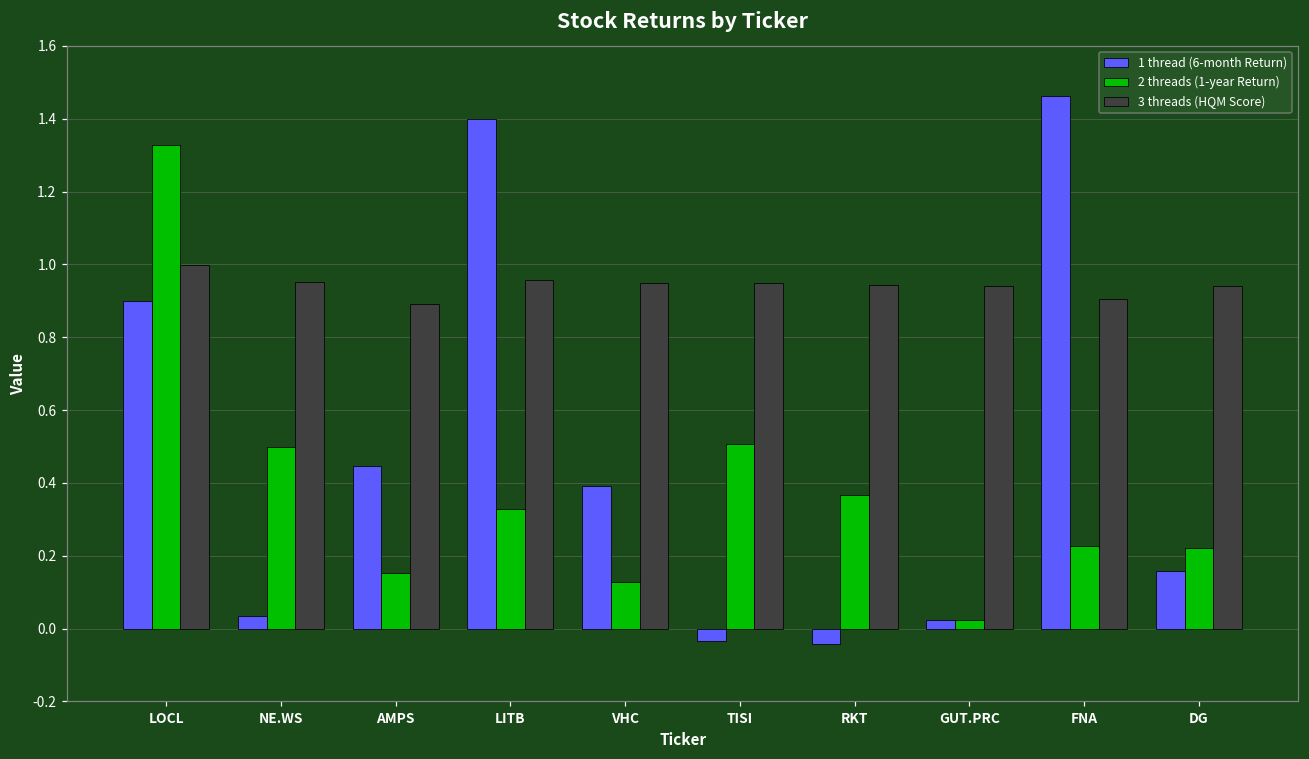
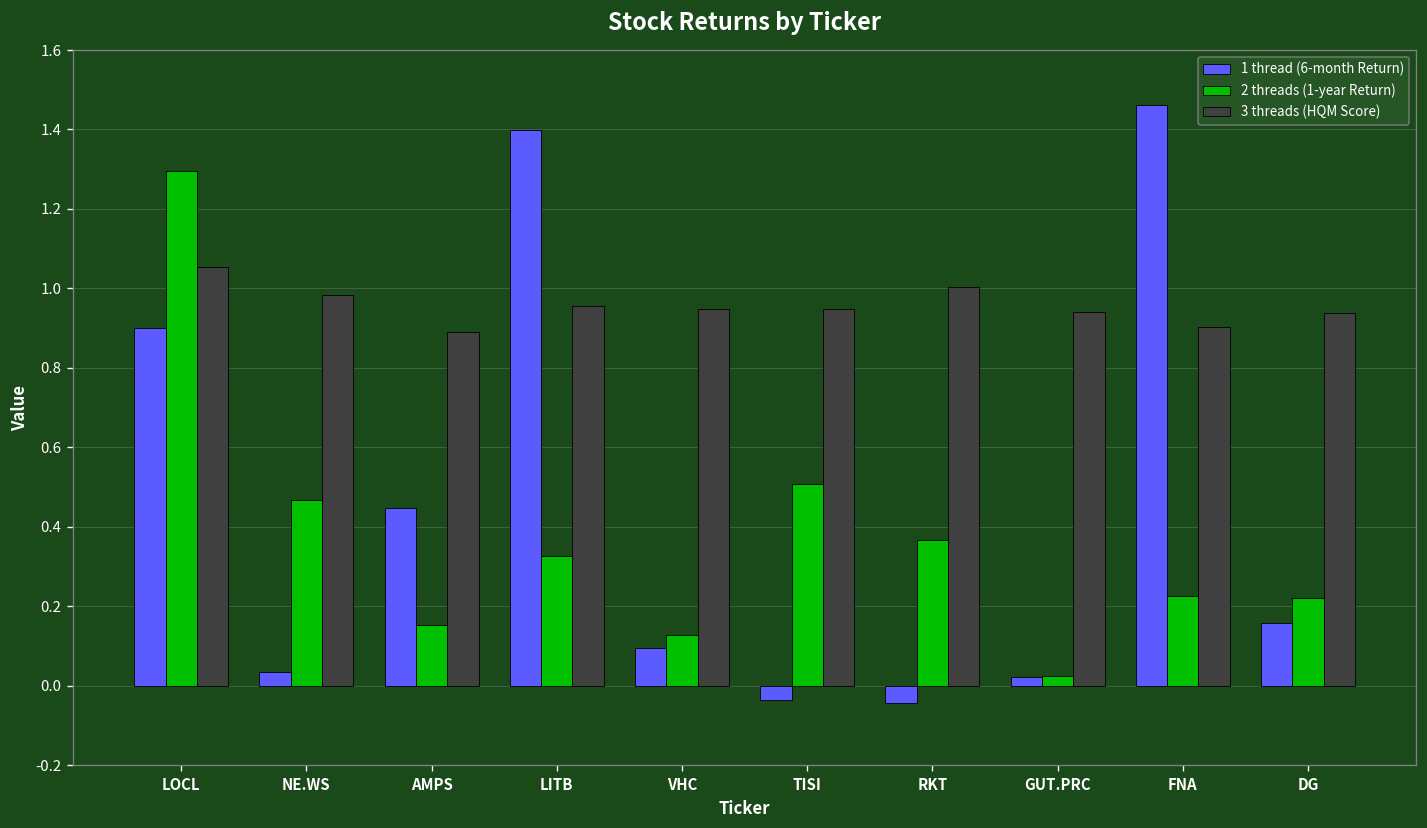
2 threads (1-year Return), LOCL: 1.33 -> 1.29
3 threads (HQM Score), LOCL: 1.00 -> 1.05
2 threads (1-year Return), NE.WS: 0.50 -> 0.47
3 threads (HQM Score), NE.WS: 0.95 -> 0.98
1 thread (6-month Return), VHC: 0.39 -> 0.09
3 threads (HQM Score), RKT: 0.94 -> 1.00
